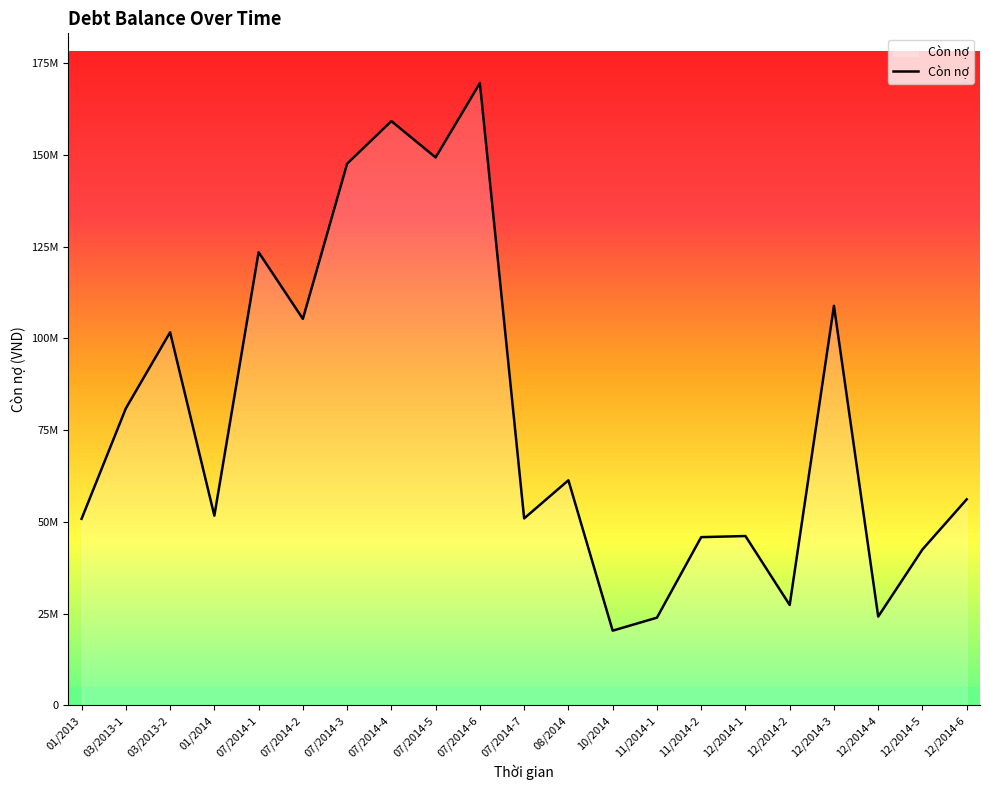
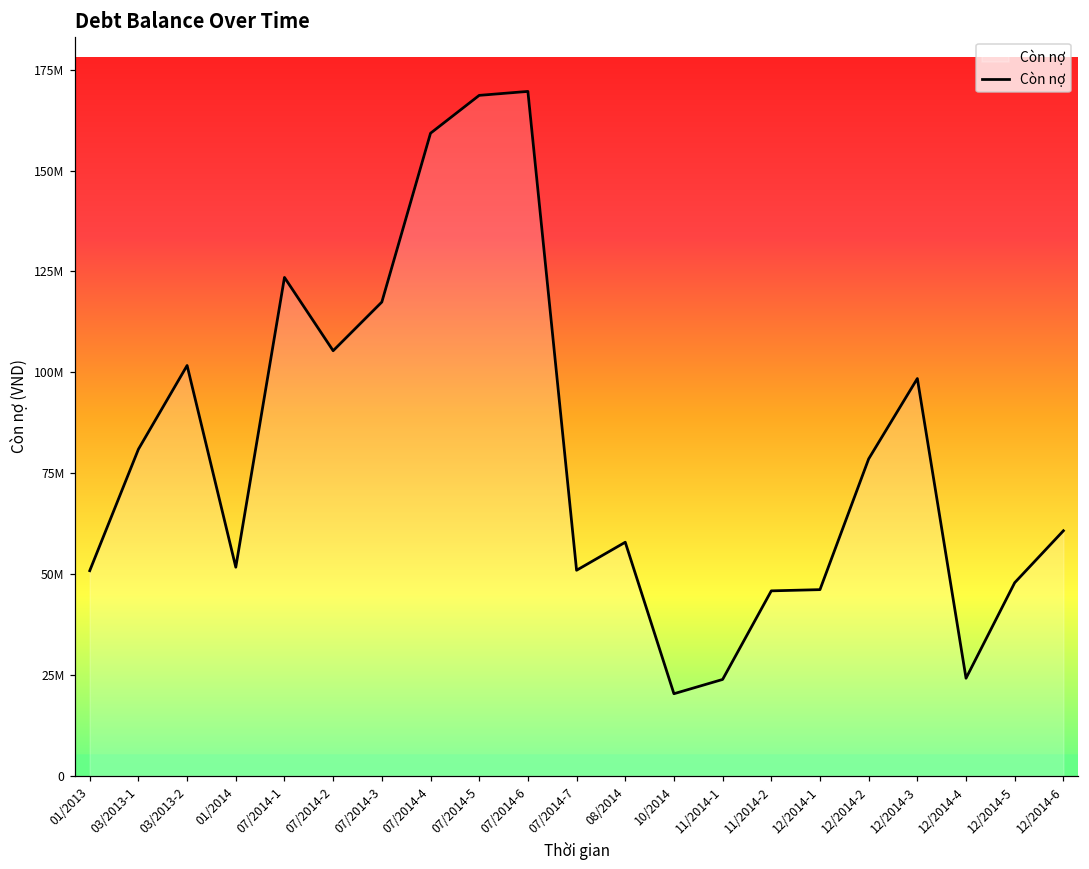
07/2014-3: 148000000 -> 117000000
07/2014-5: 149000000 -> 169000000
08/2014: 61000000 -> 58000000
12/2014-2: 27000000 -> 79000000
12/2014-3: 109000000 -> 98000000
12/2014-5: 42000000 -> 48000000
12/2014-6: 56000000 -> 61000000
